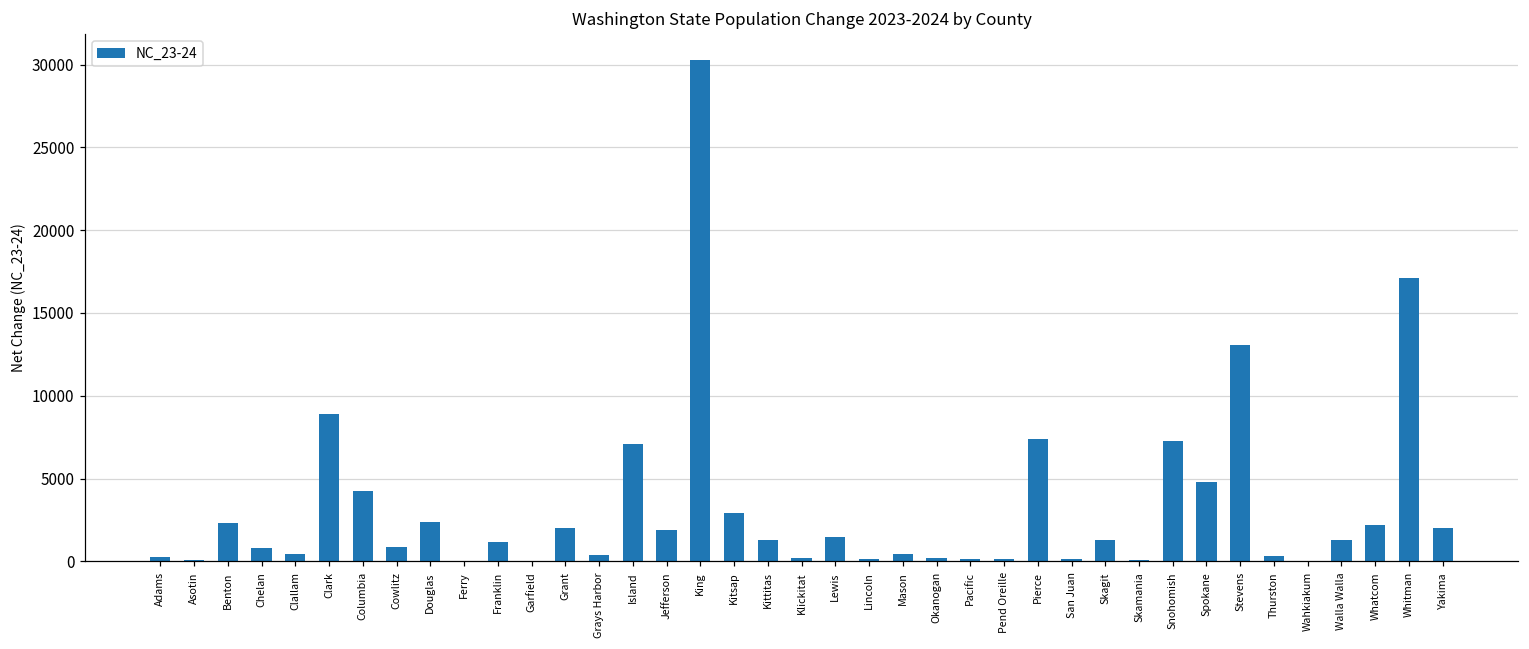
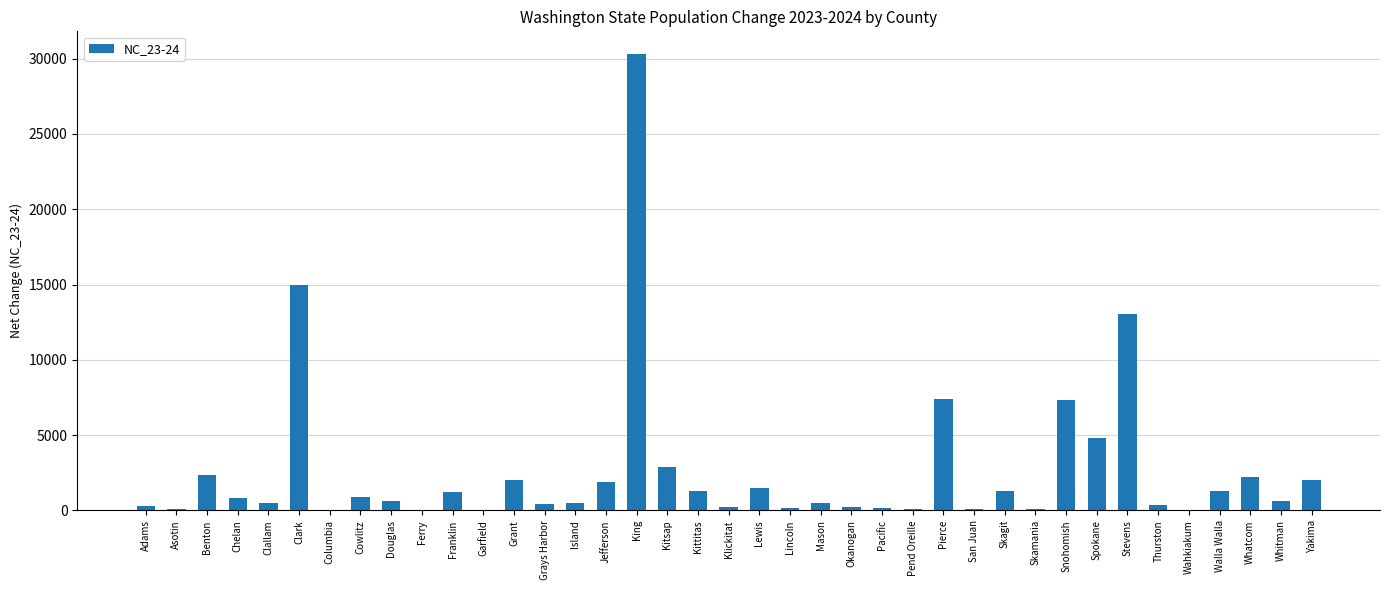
Clark: 8900 -> 14900
Columbia: 4200 -> 0
Douglas: 2400 -> 700
Island: 7100 -> 500
Whitman: 17100 -> 700
